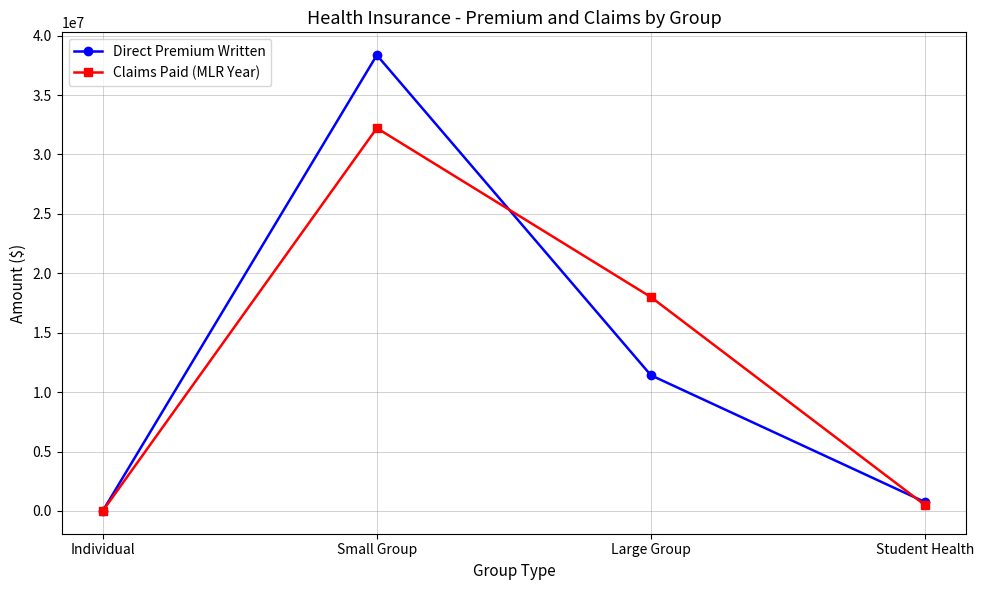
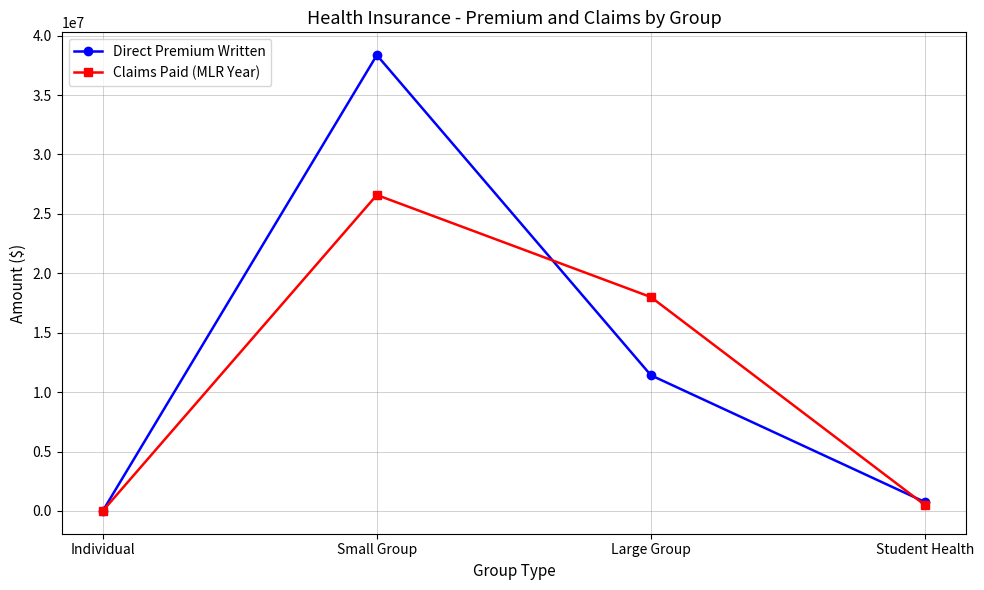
Claims Paid (MLR Year), Small Group: 32200000 -> 26600000
